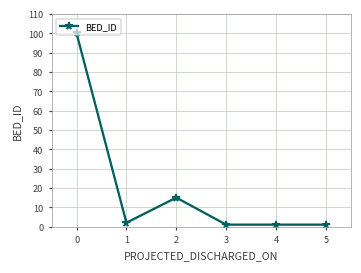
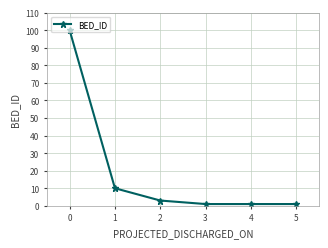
1: 2 -> 10
2: 15 -> 3
